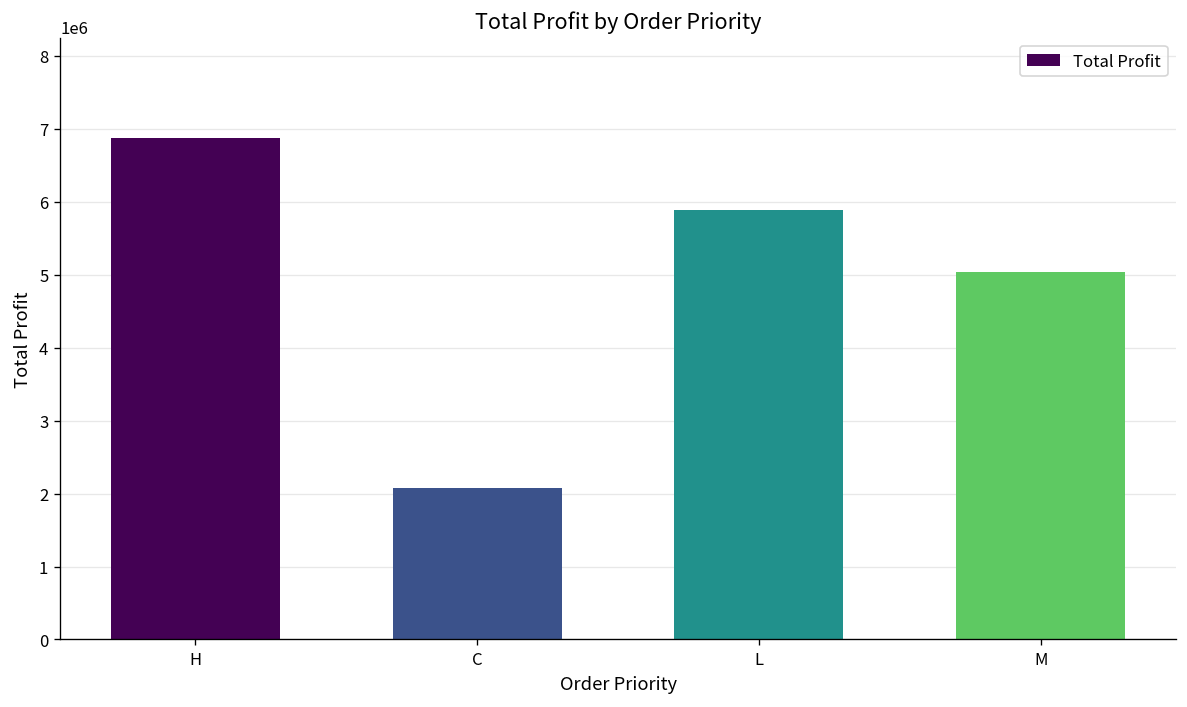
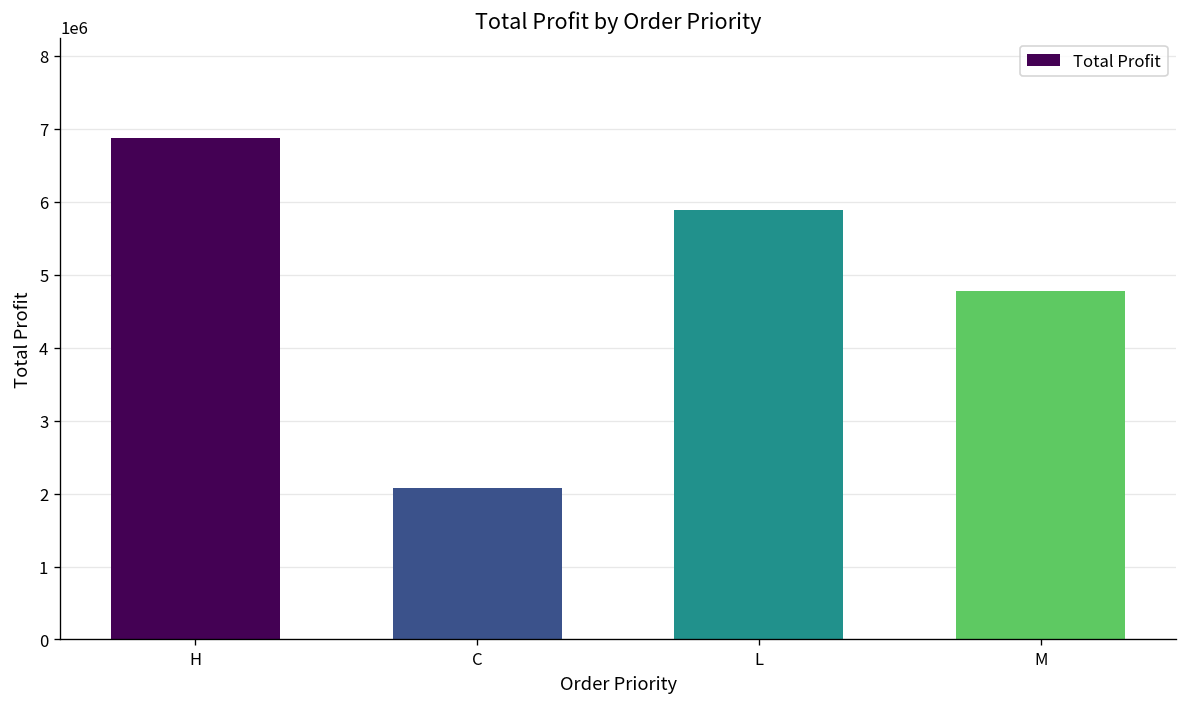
M: 5000000 -> 4800000
